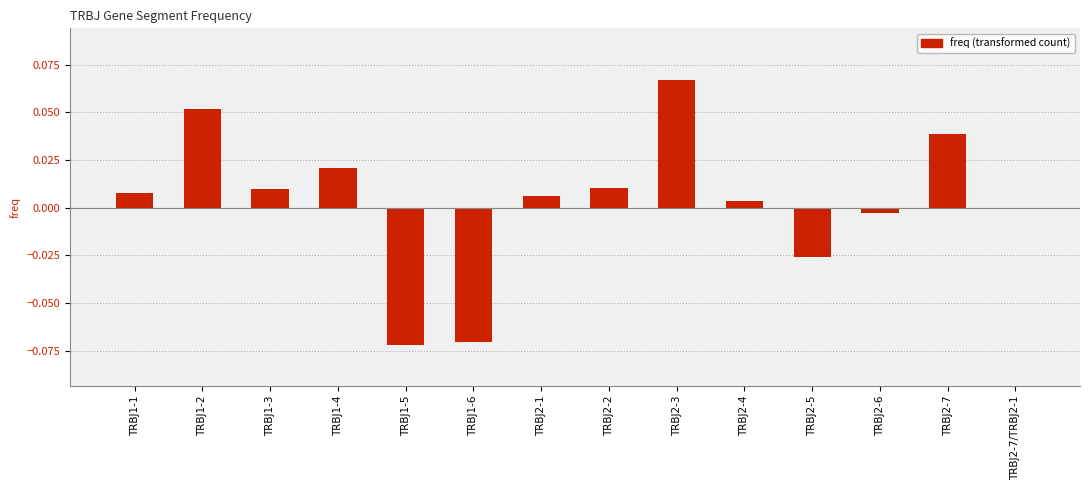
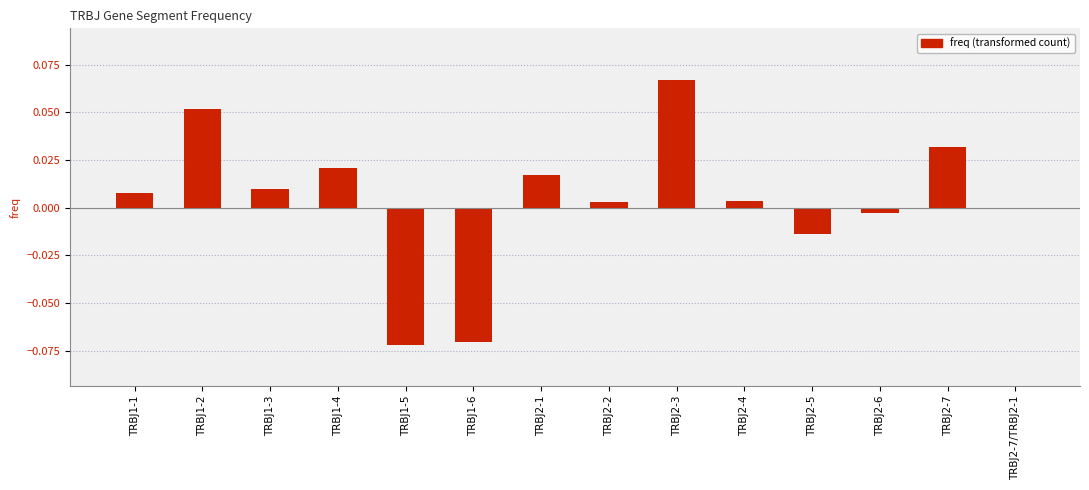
TRBJ2-1: 0.006 -> 0.017
TRBJ2-2: 0.010 -> 0.003
TRBJ2-5: -0.026 -> -0.014
TRBJ2-7: 0.039 -> 0.032
